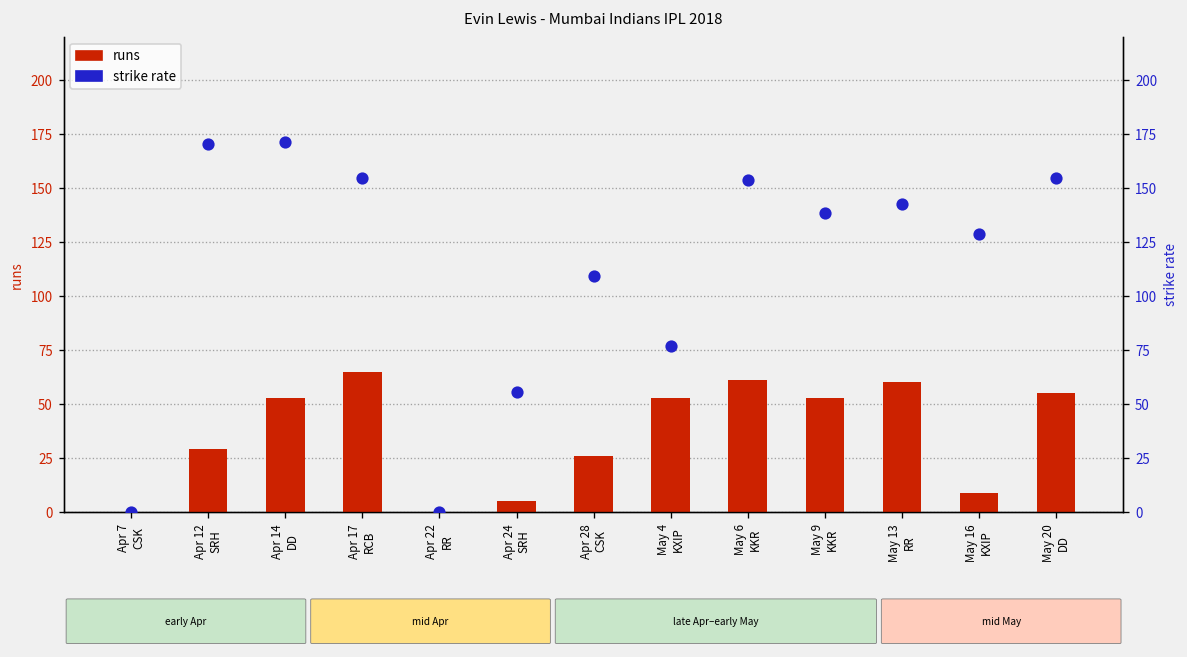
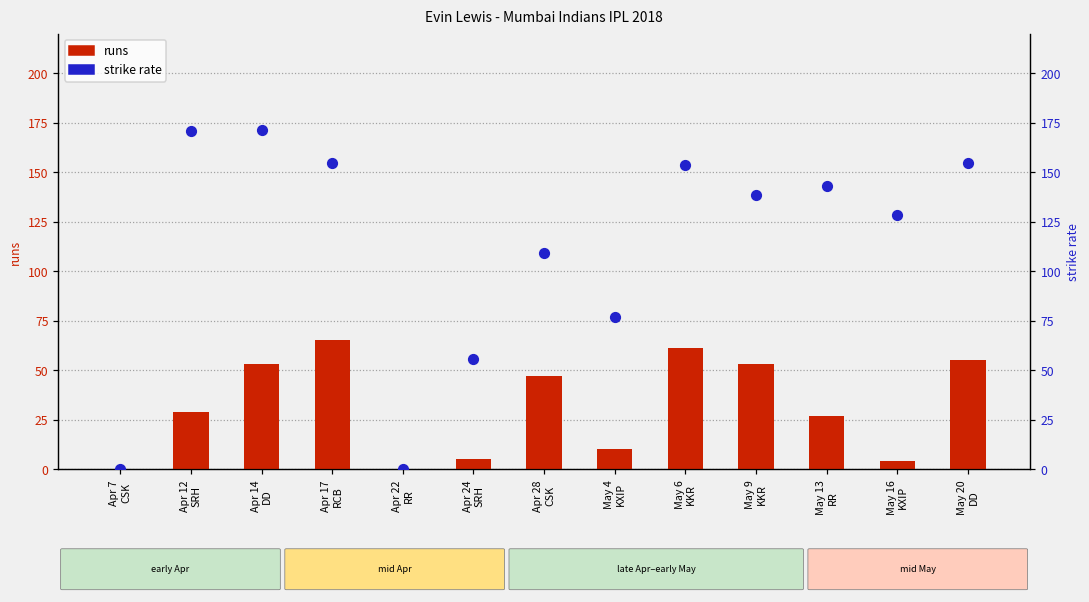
runs, Apr 28 CSK: 26 -> 47
runs, May 4 KXIP: 53 -> 10
runs, May 13 RR: 60 -> 27
runs, May 16 KXIP: 9 -> 4
